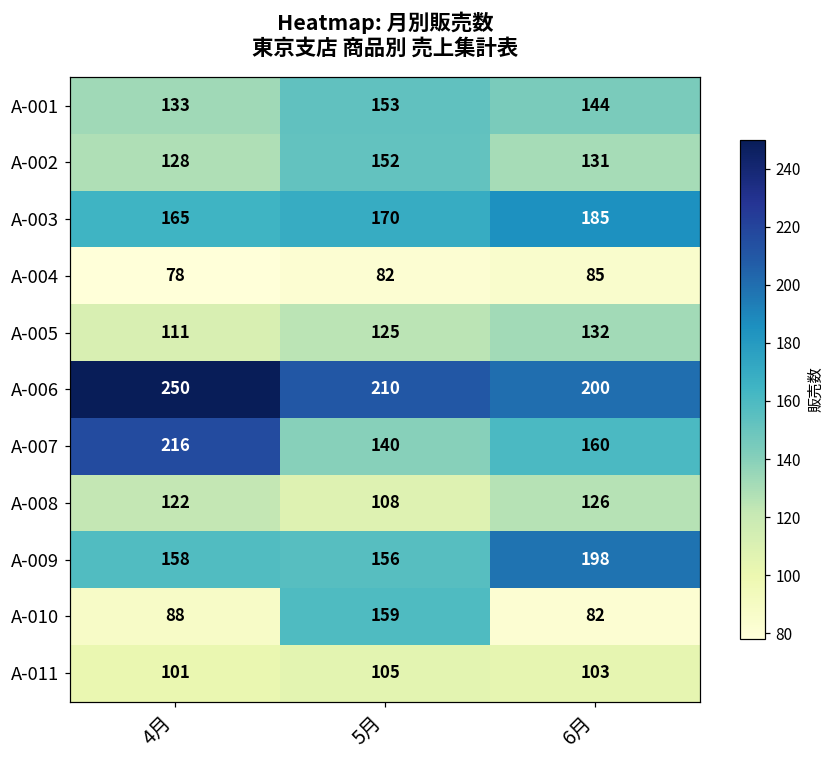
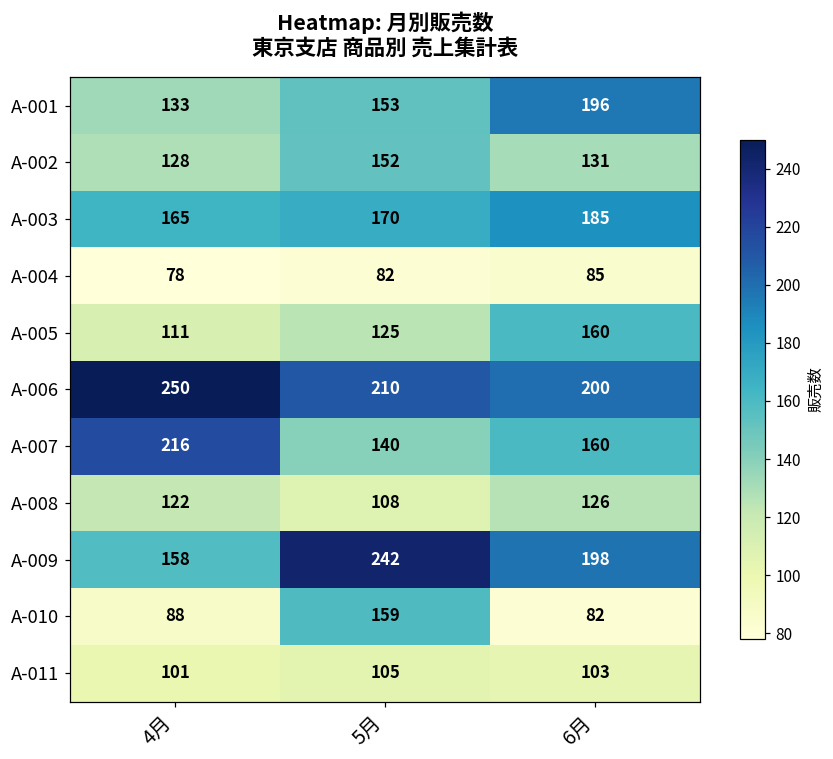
A-001, 6月: 144 -> 196
A-005, 6月: 132 -> 160
A-009, 5月: 156 -> 242
